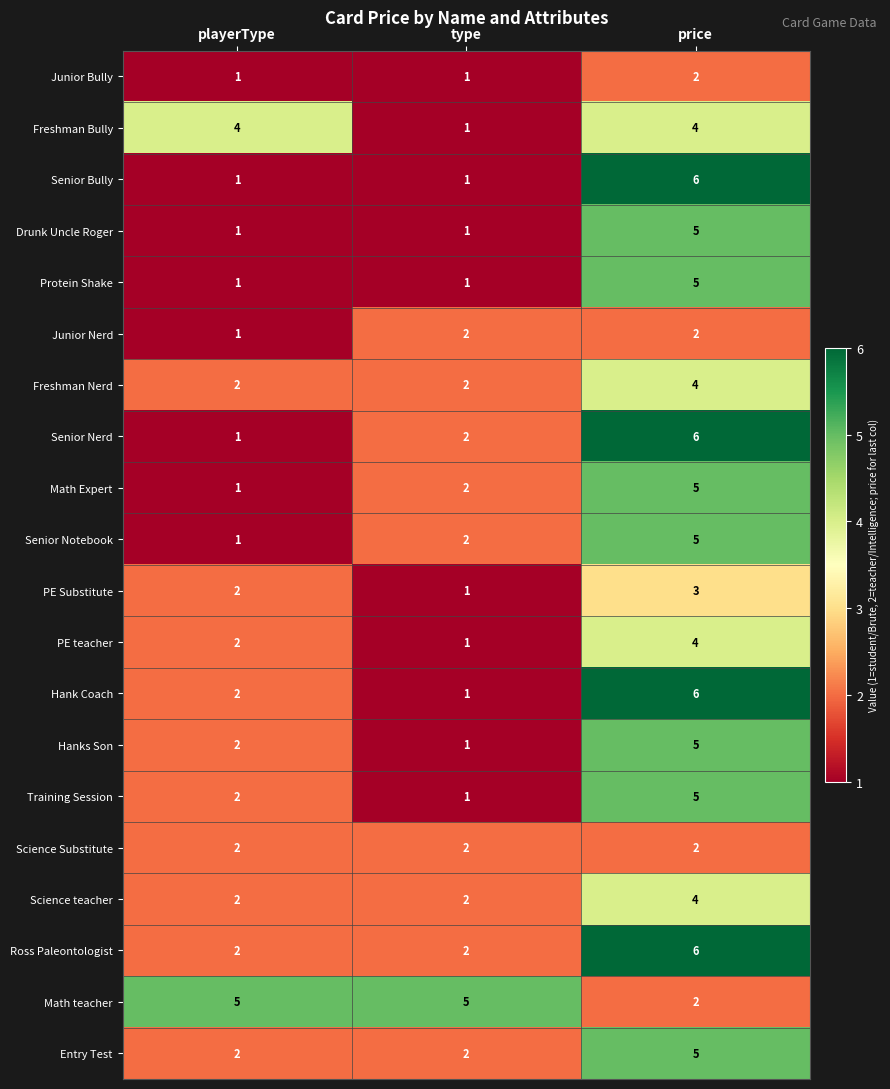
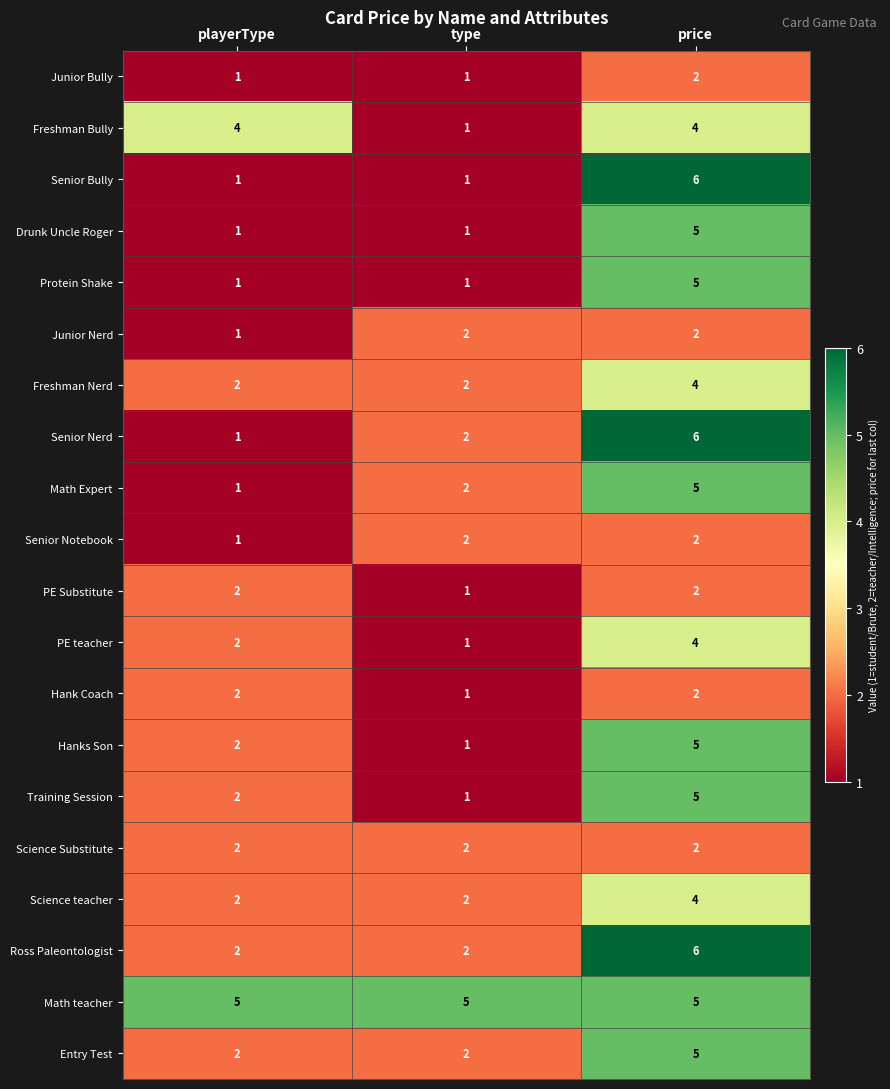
Senior Notebook, price: 5 -> 2
PE Substitute, price: 3 -> 2
Hank Coach, price: 6 -> 2
Math teacher, price: 2 -> 5
